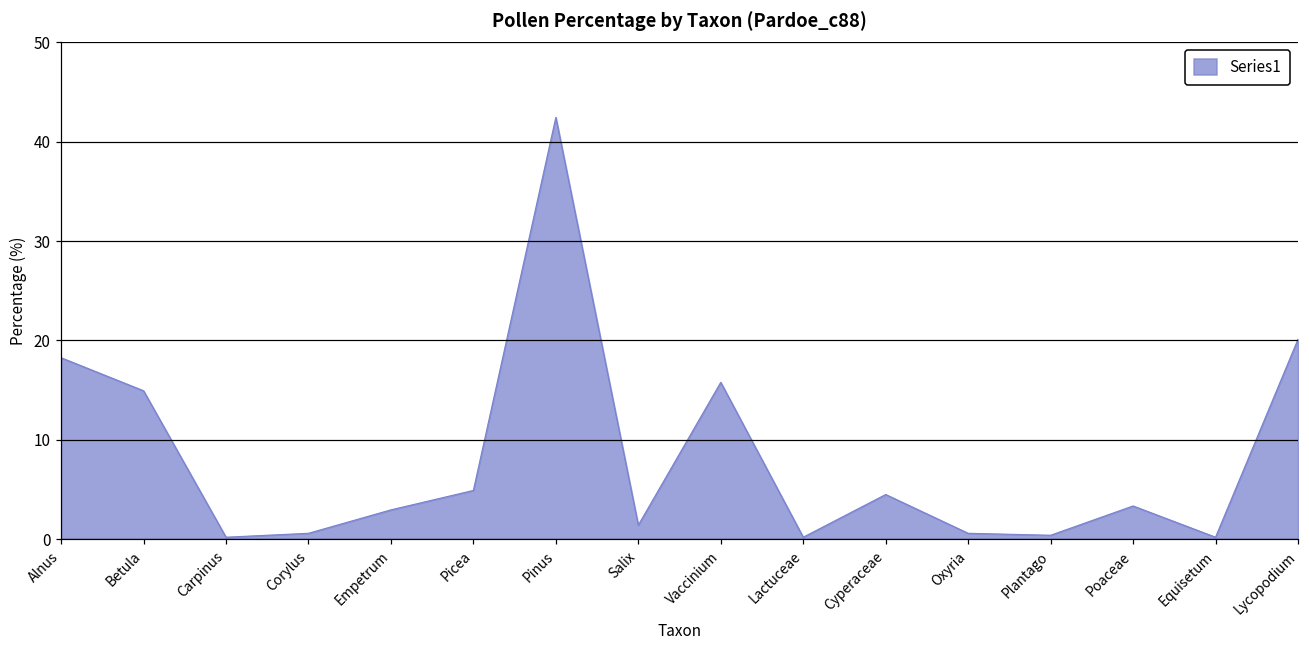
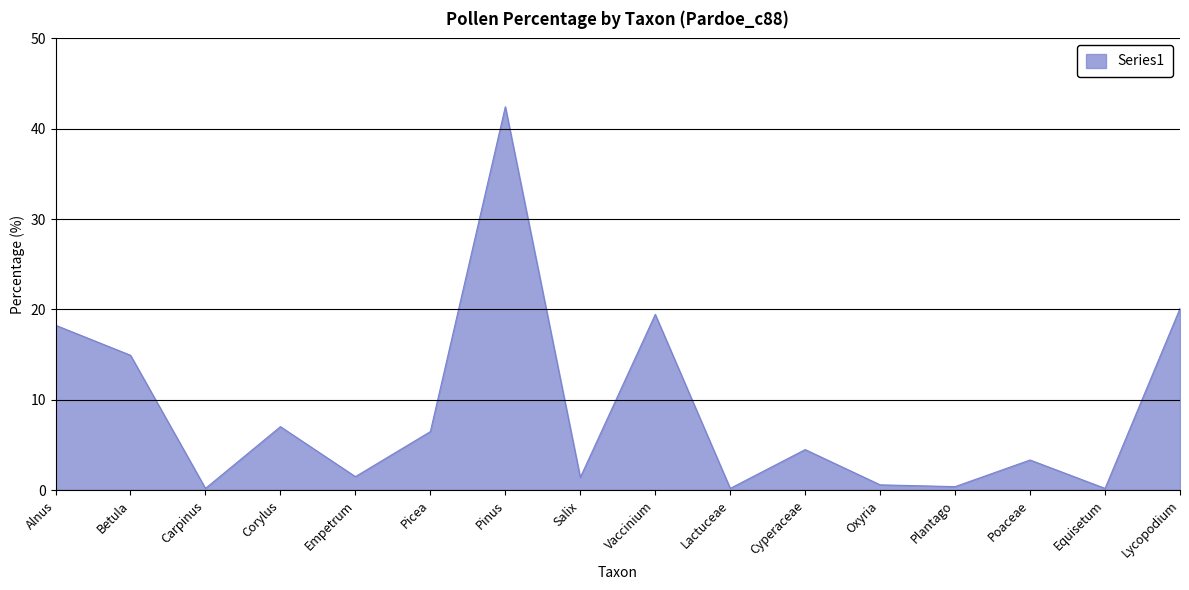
Corylus: 1 -> 7
Empetrum: 3 -> 1
Picea: 5 -> 6
Vaccinium: 16 -> 19
